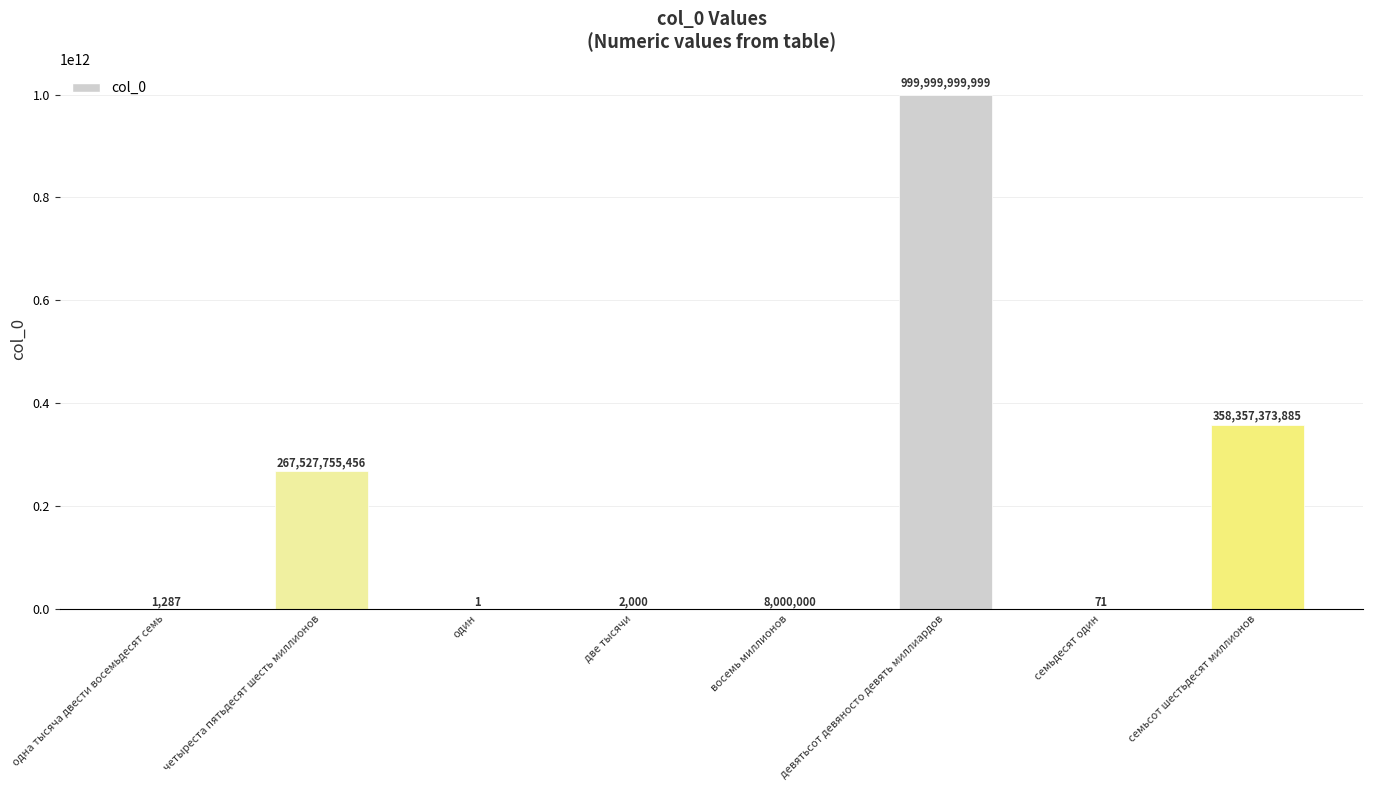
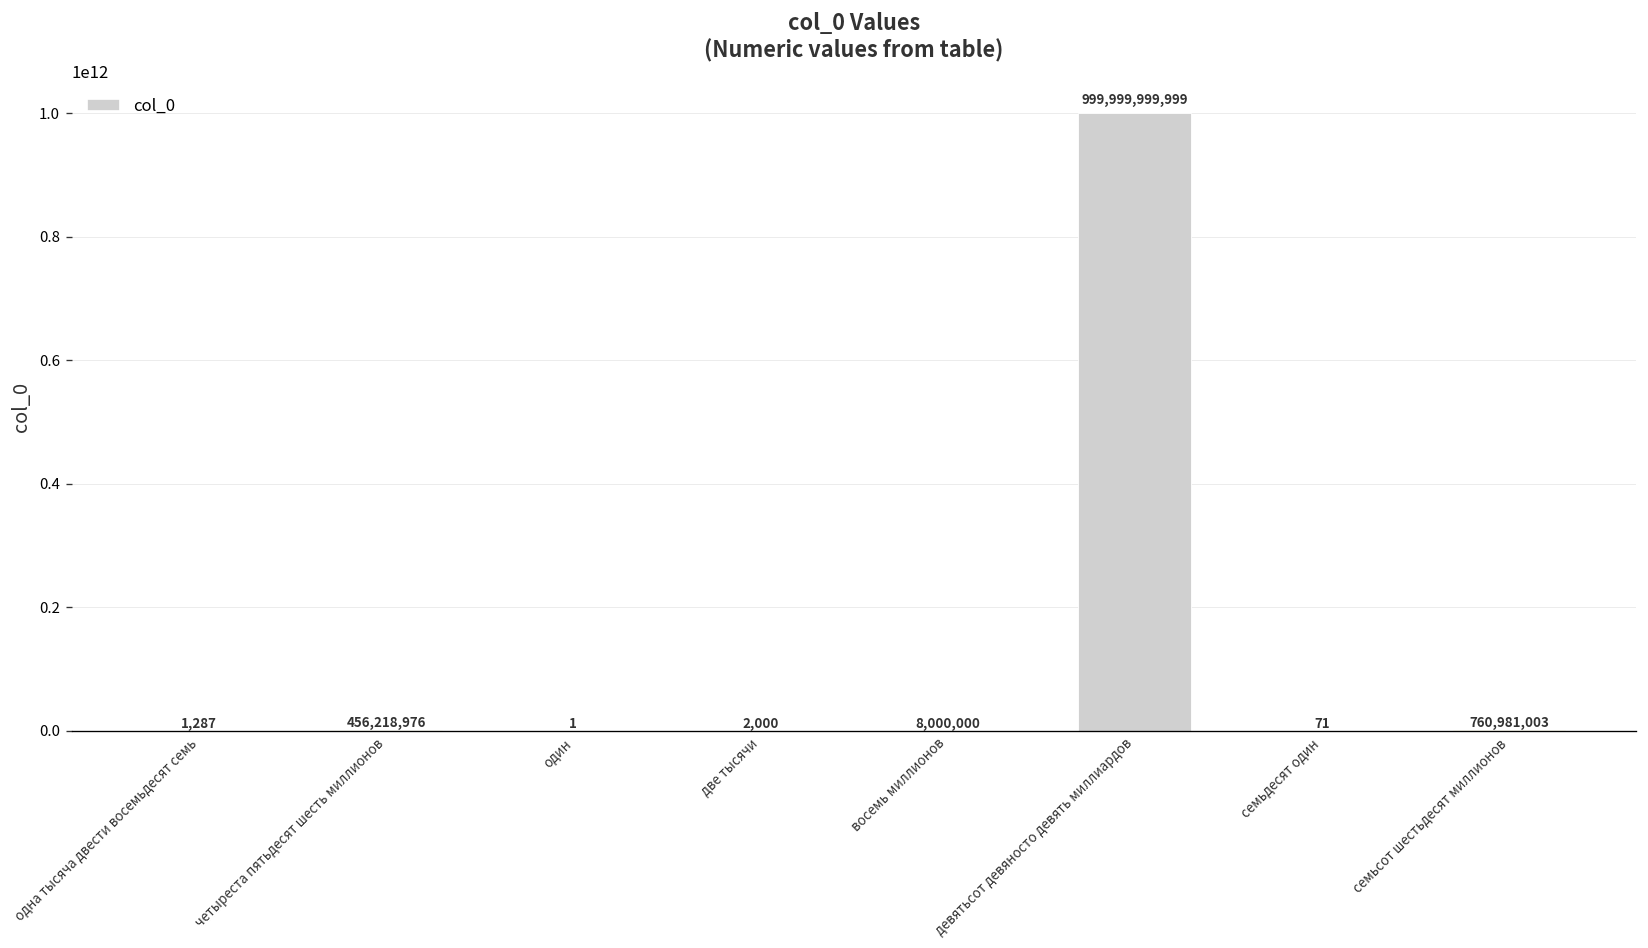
четыреста пятьдесят шесть миллионов: 267,527,755,456 -> 456,218,976
семьсот шестьдесят миллионов: 358,357,373,885 -> 760,981,003
